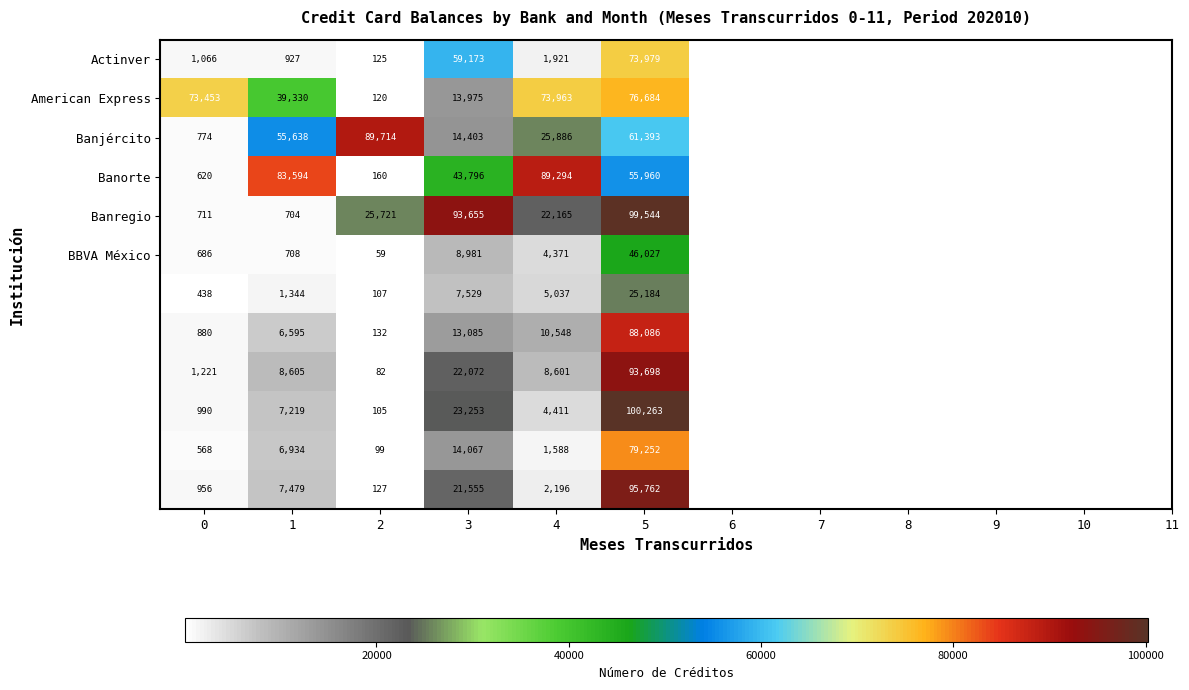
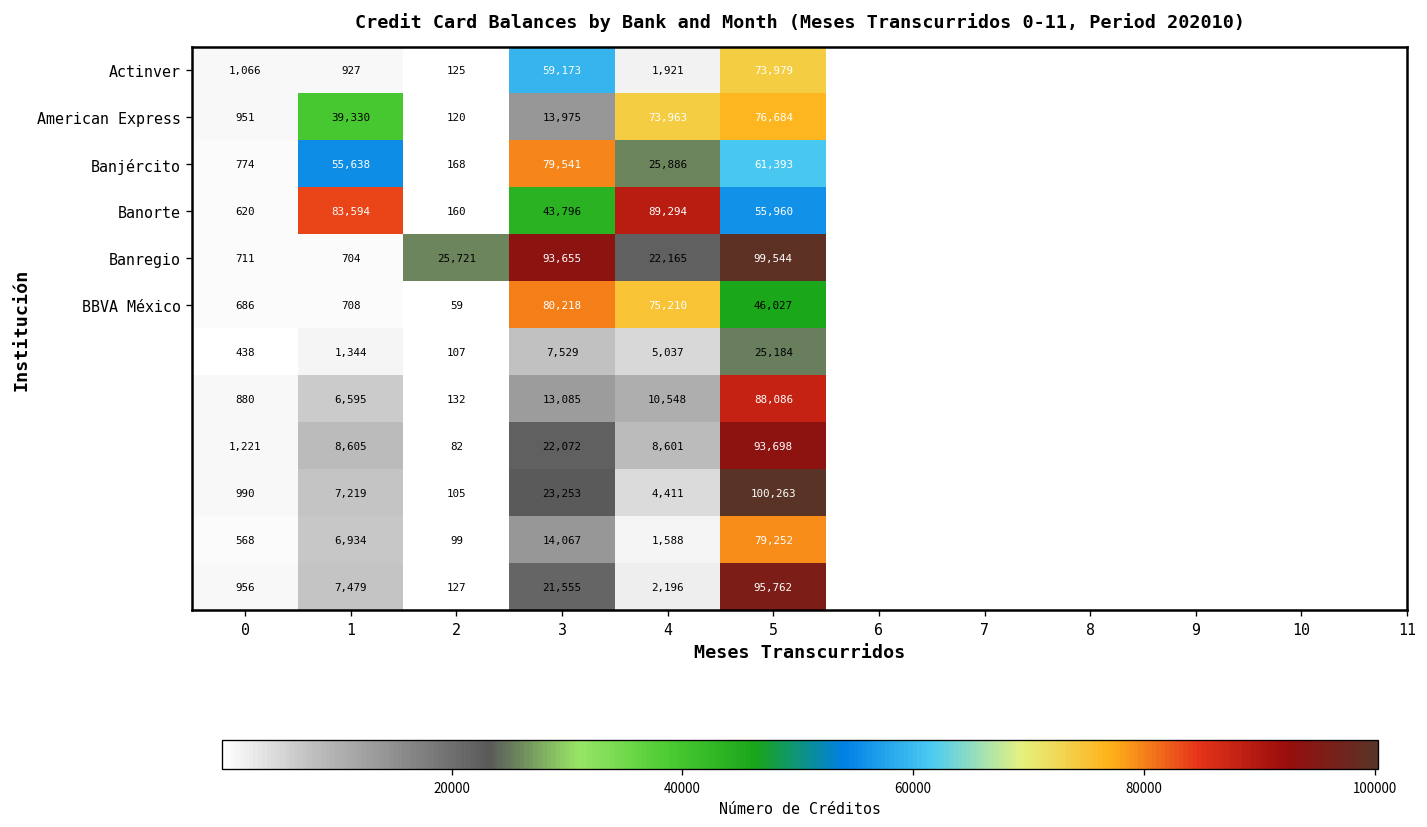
American Express, 0: 73,453 -> 951
Banjército, 2: 89,714 -> 168
Banjército, 3: 14,403 -> 79,541
BBVA México, 3: 8,981 -> 80,218
BBVA México, 4: 4,371 -> 75,210
